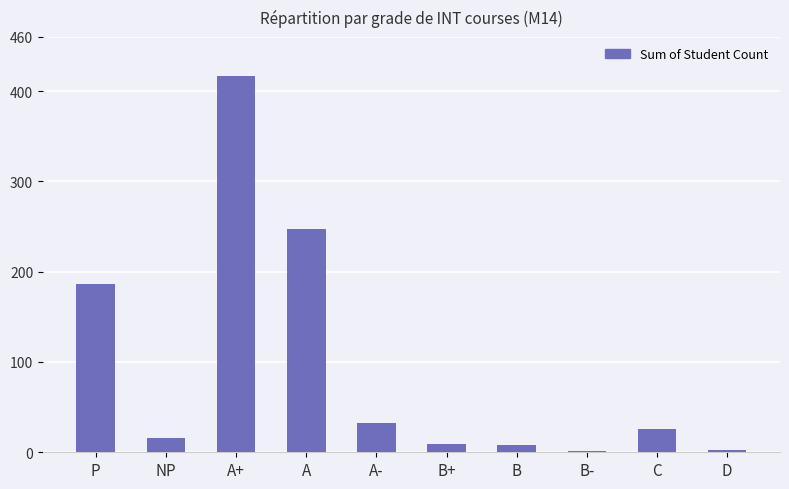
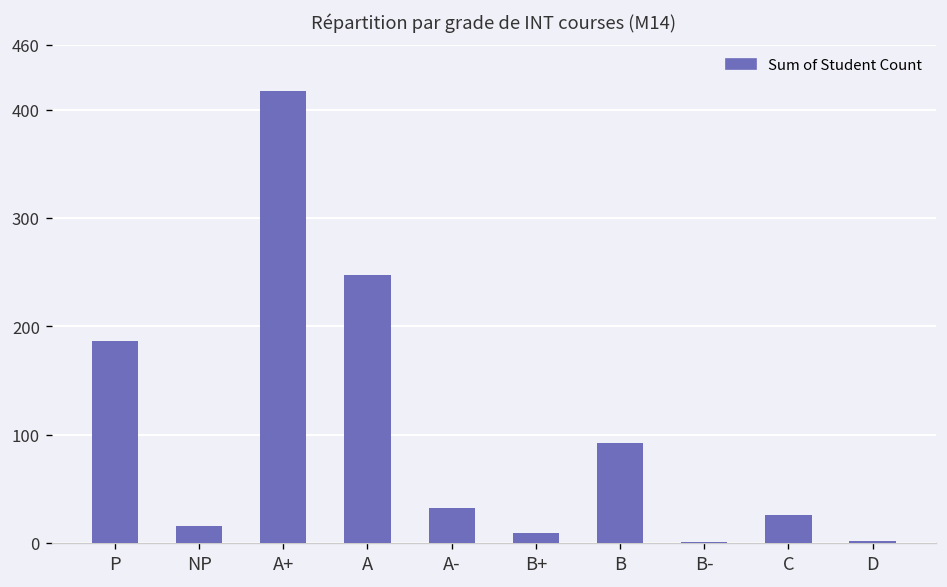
B: 10 -> 90
